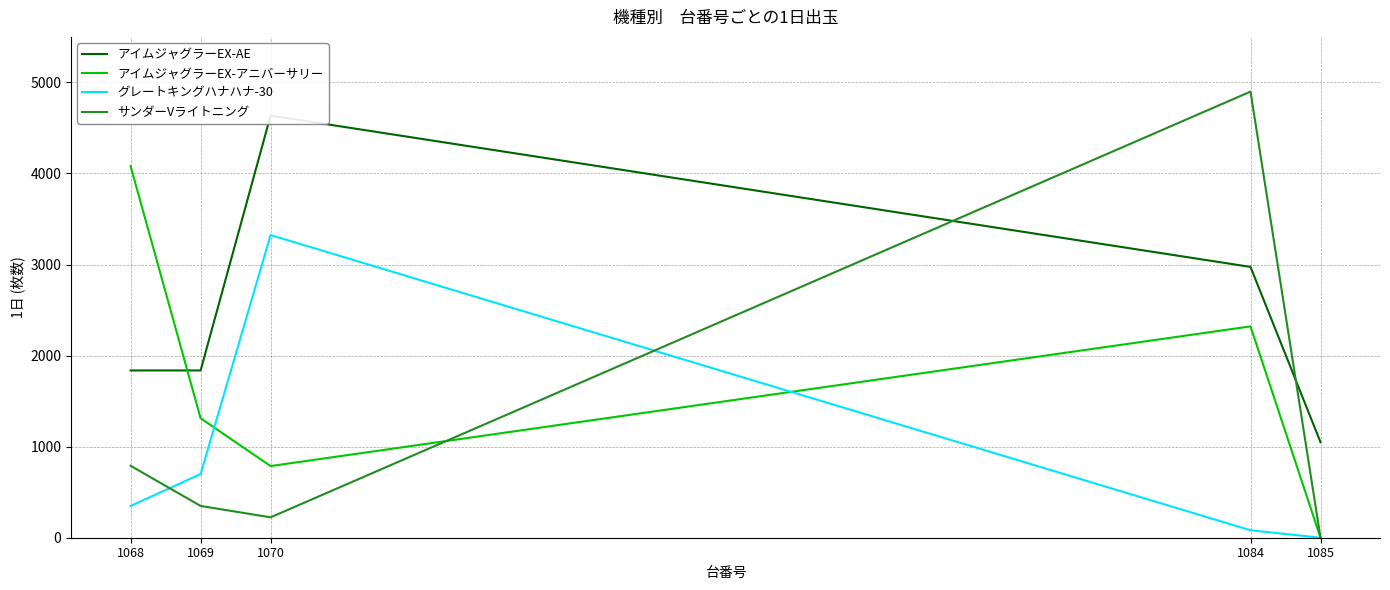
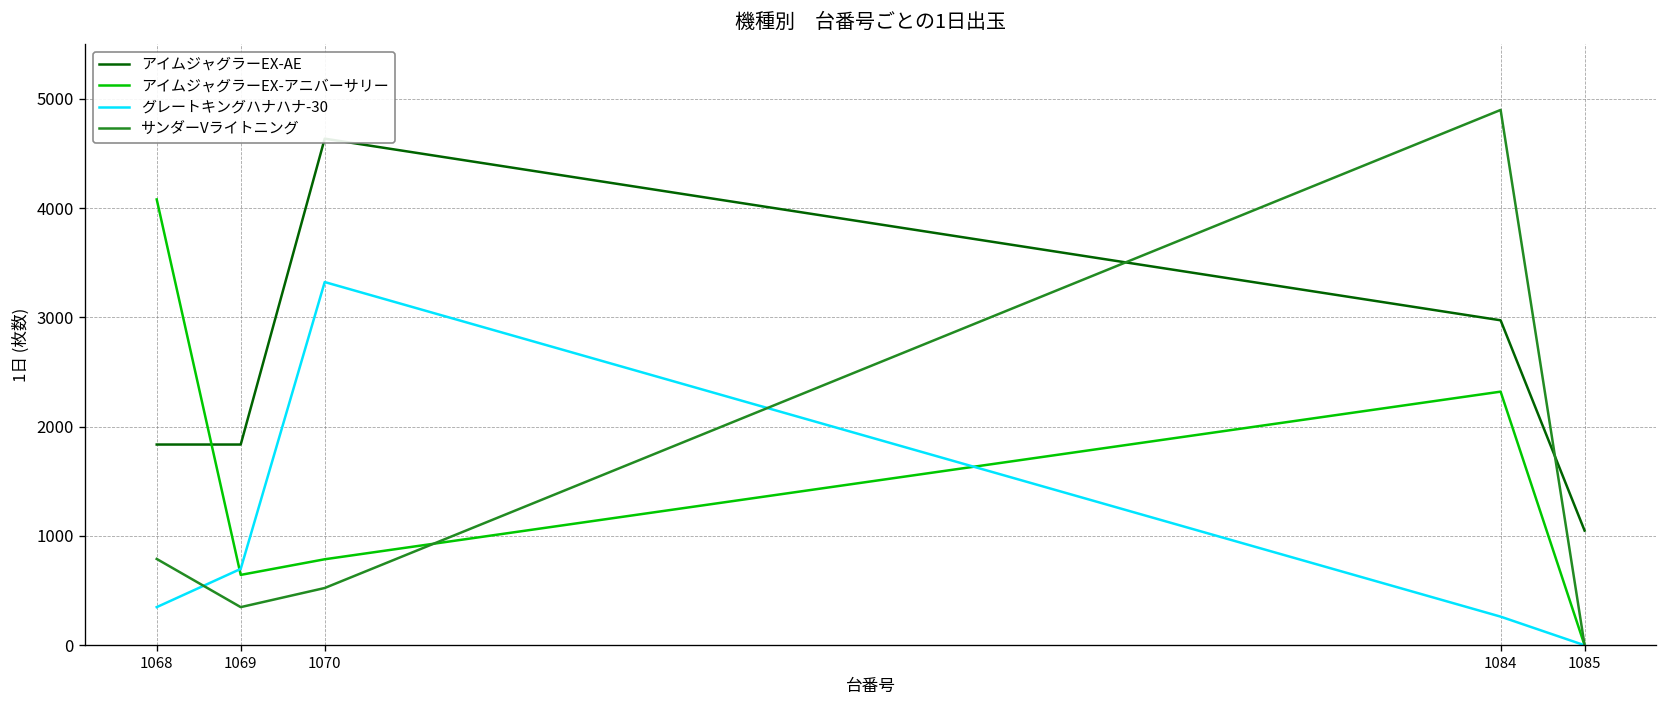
アイムジャグラーEX-アニバーサリー, 1069: 1300 -> 600
サンダーVライトニング, 1070: 200 -> 500
グレートキングハナハナ-30, 1084: 100 -> 300
